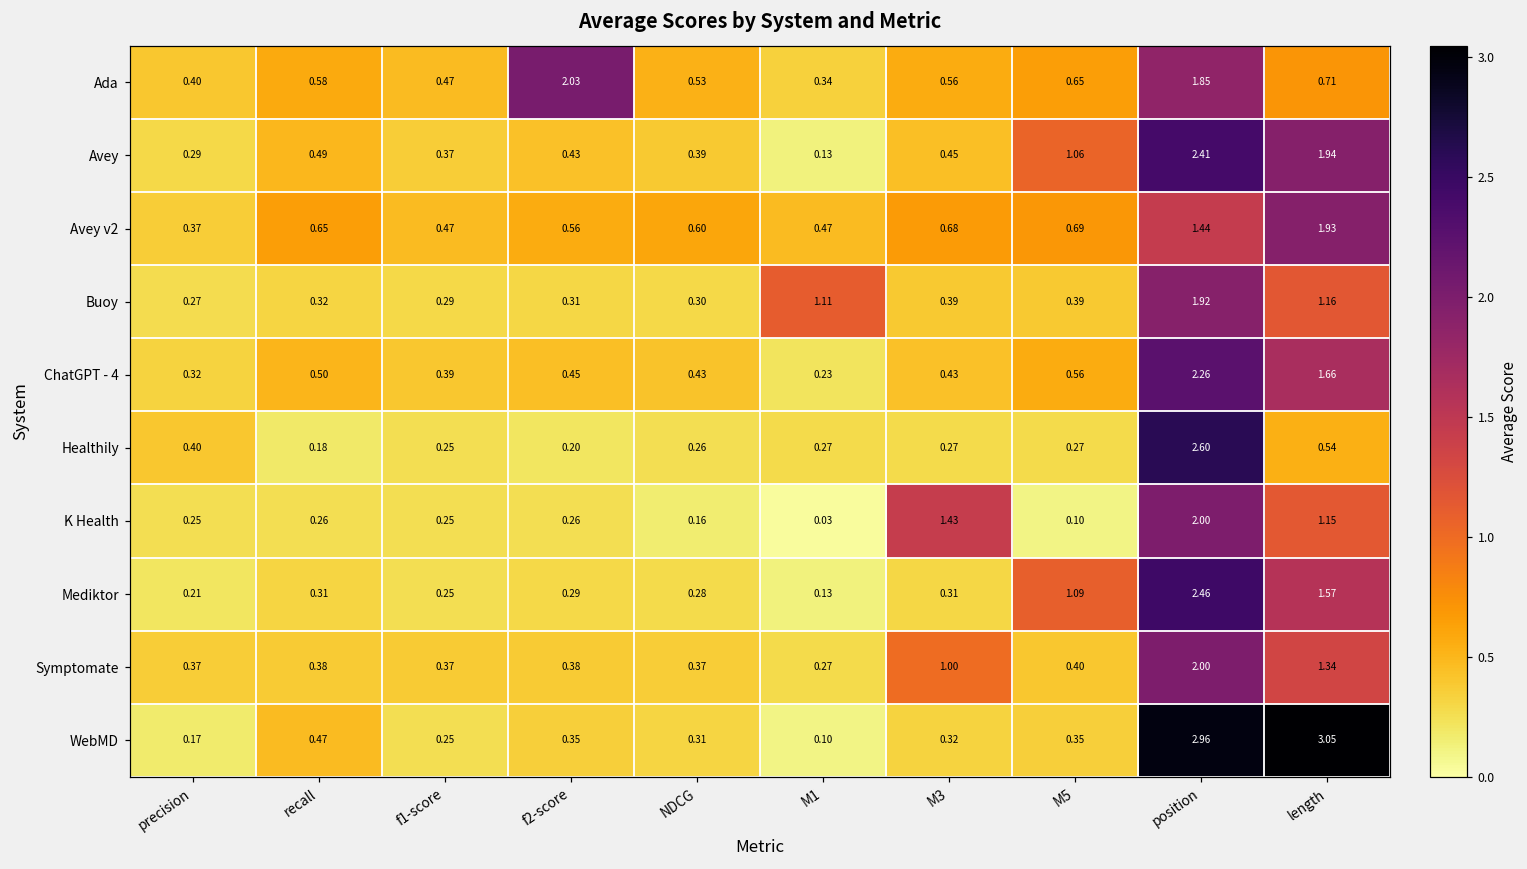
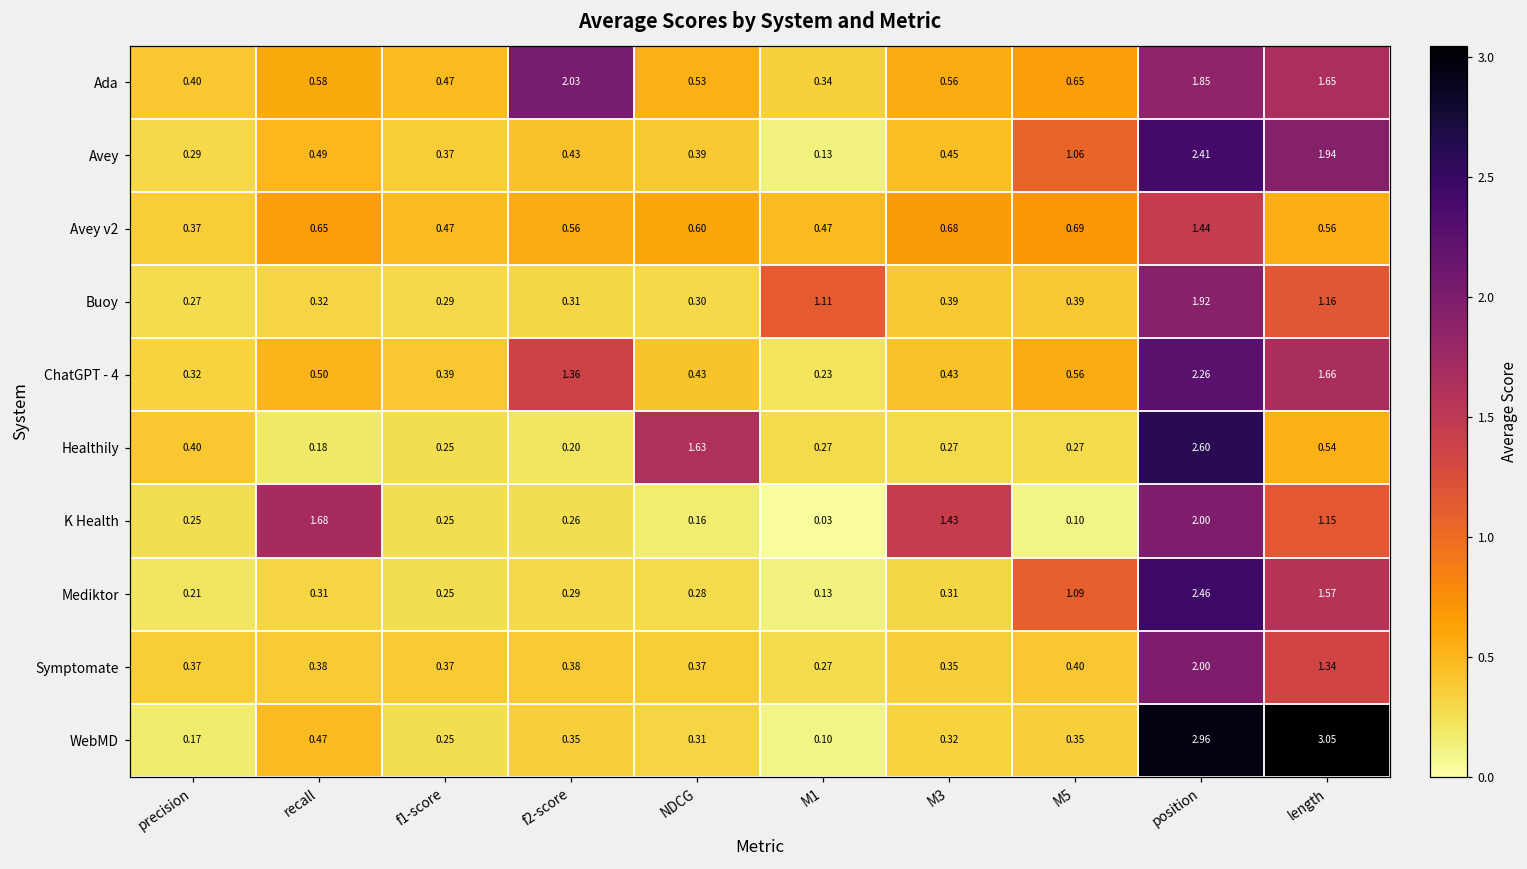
Ada, length: 0.71 -> 1.65
Avey v2, length: 1.93 -> 0.56
ChatGPT - 4, f2-score: 0.45 -> 1.36
Healthily, NDCG: 0.26 -> 1.63
K Health, recall: 0.26 -> 1.68
Symptomate, M3: 1.00 -> 0.35
